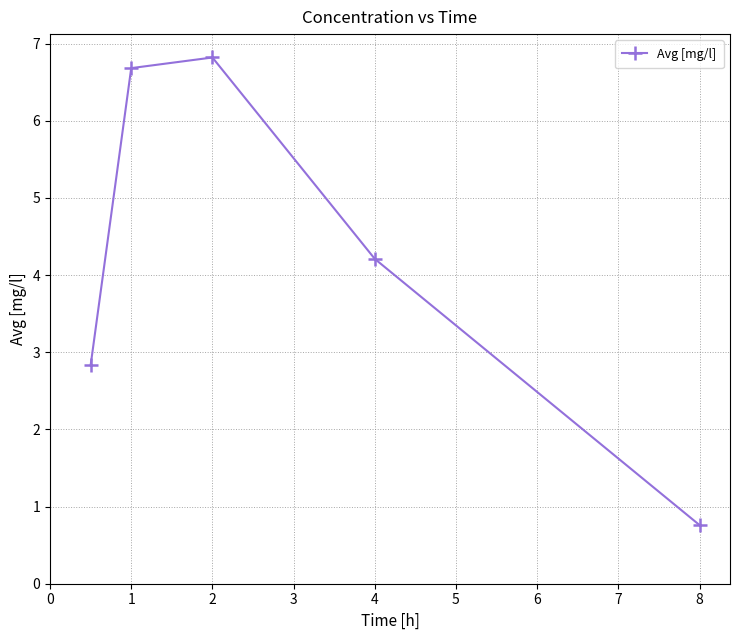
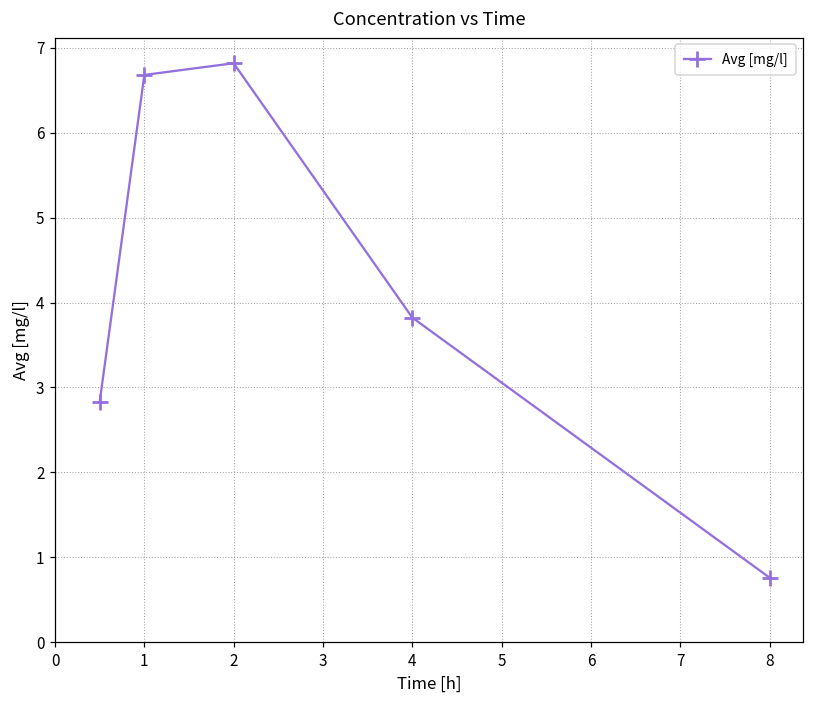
4: 4.2 -> 3.8
